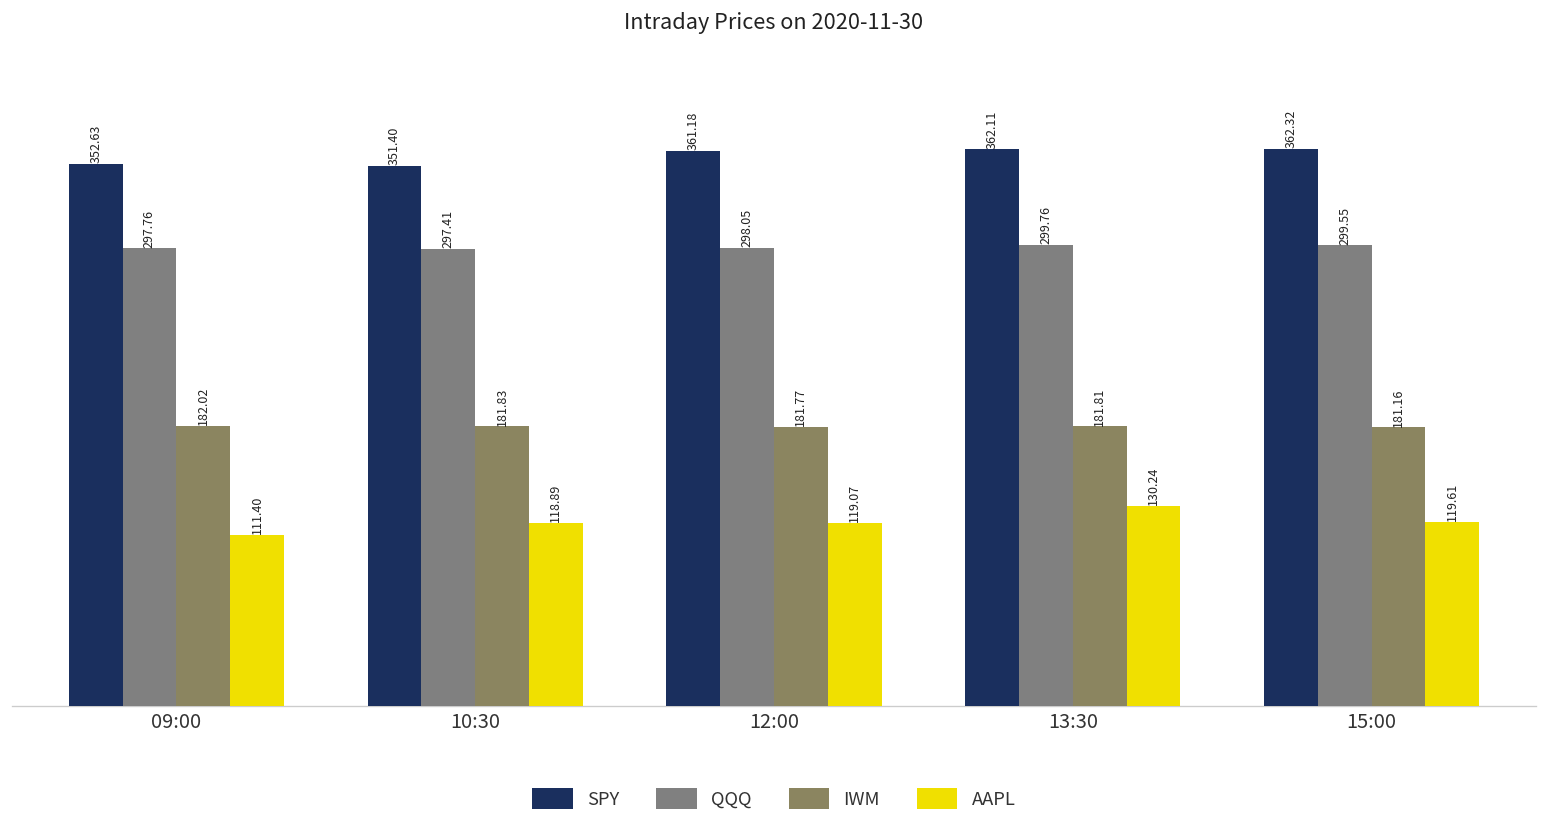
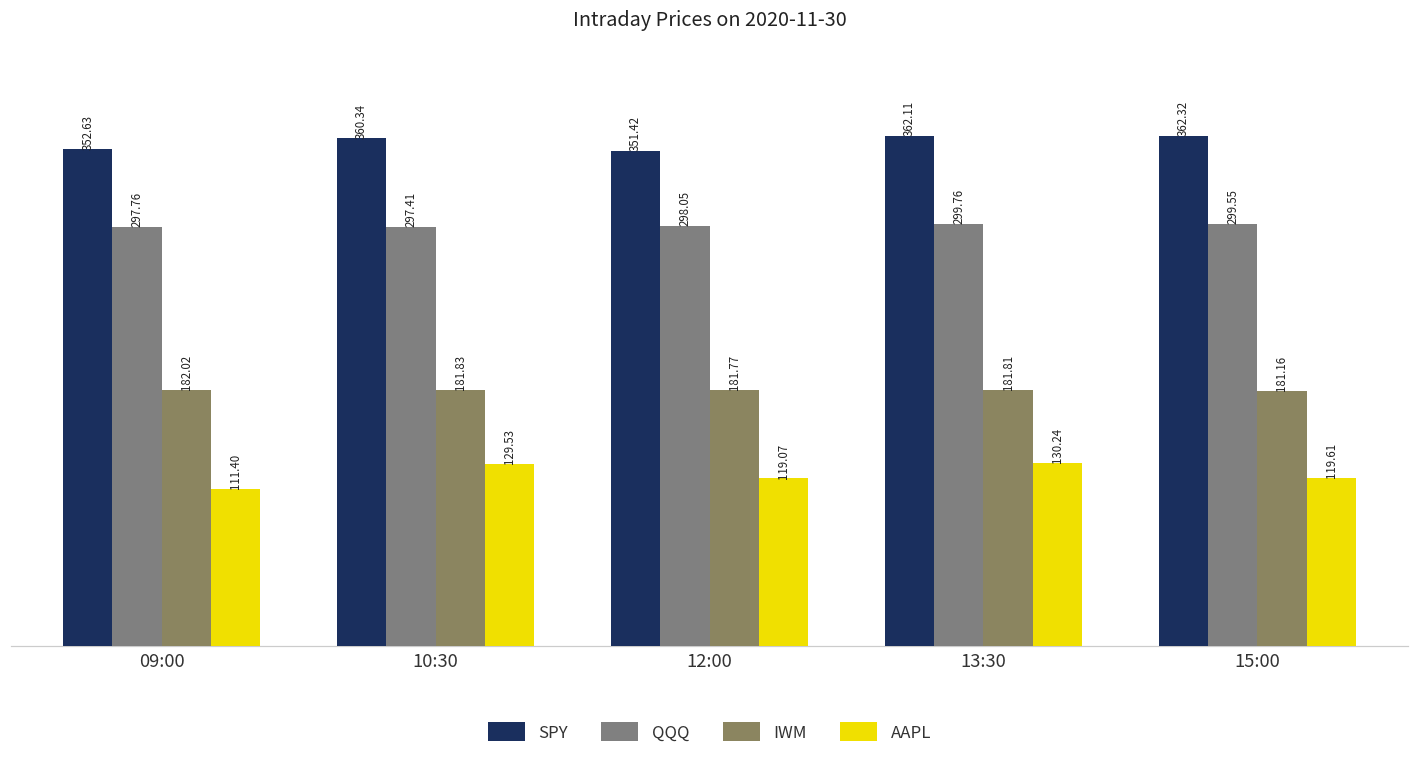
SPY, 10:30: 351.40 -> 360.34
AAPL, 10:30: 118.89 -> 129.53
SPY, 12:00: 361.18 -> 351.42
